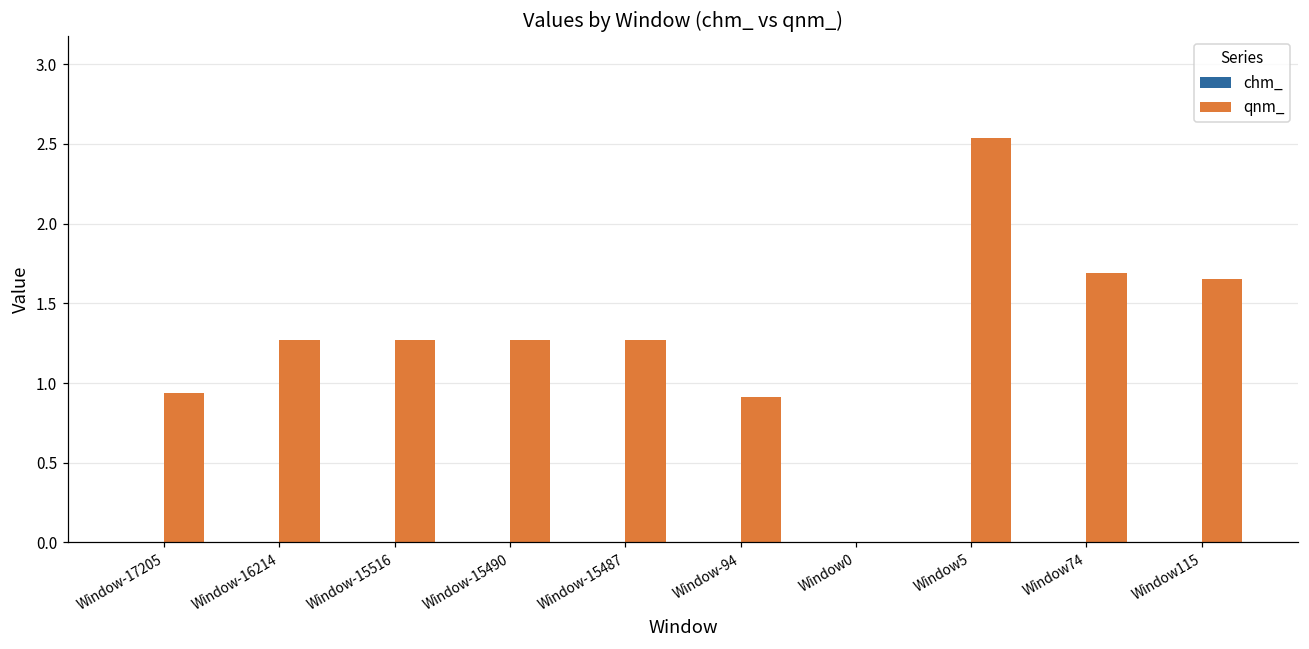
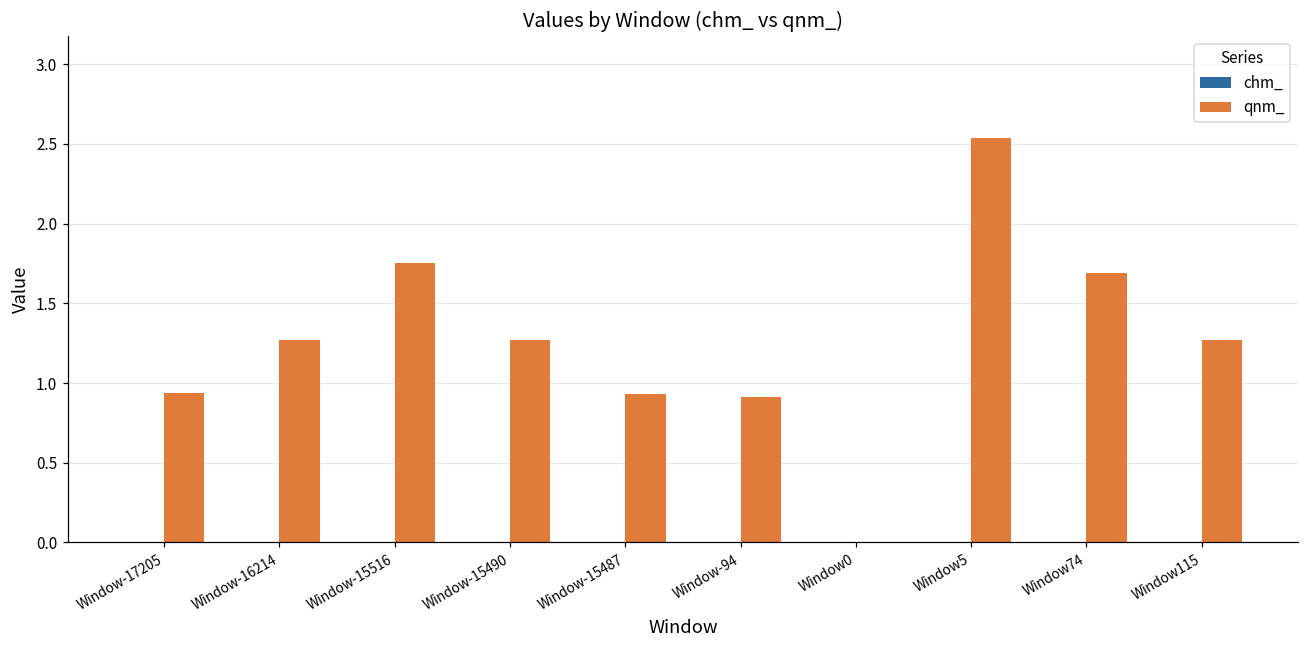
qnm_, Window-15516: 1.27 -> 1.75
qnm_, Window-15487: 1.27 -> 0.93
qnm_, Window115: 1.65 -> 1.27
